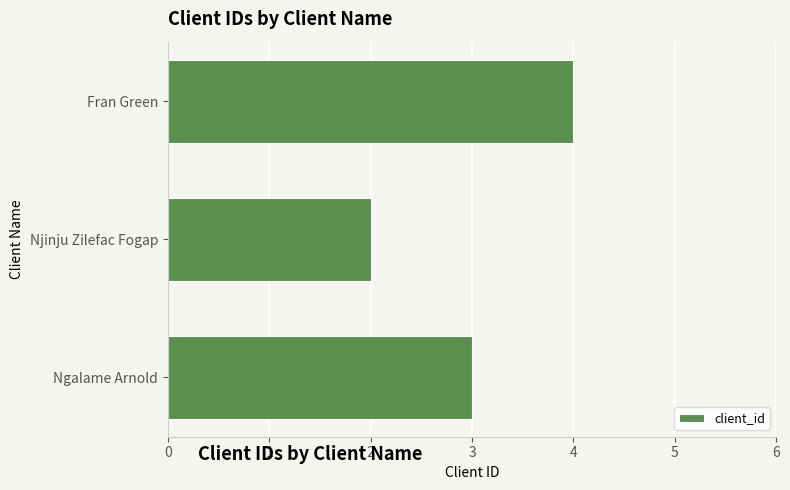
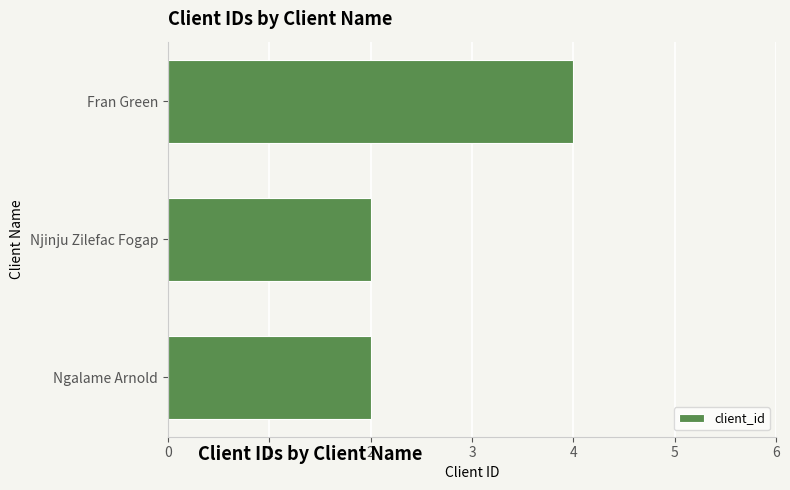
Ngalame Arnold: 3 -> 2
